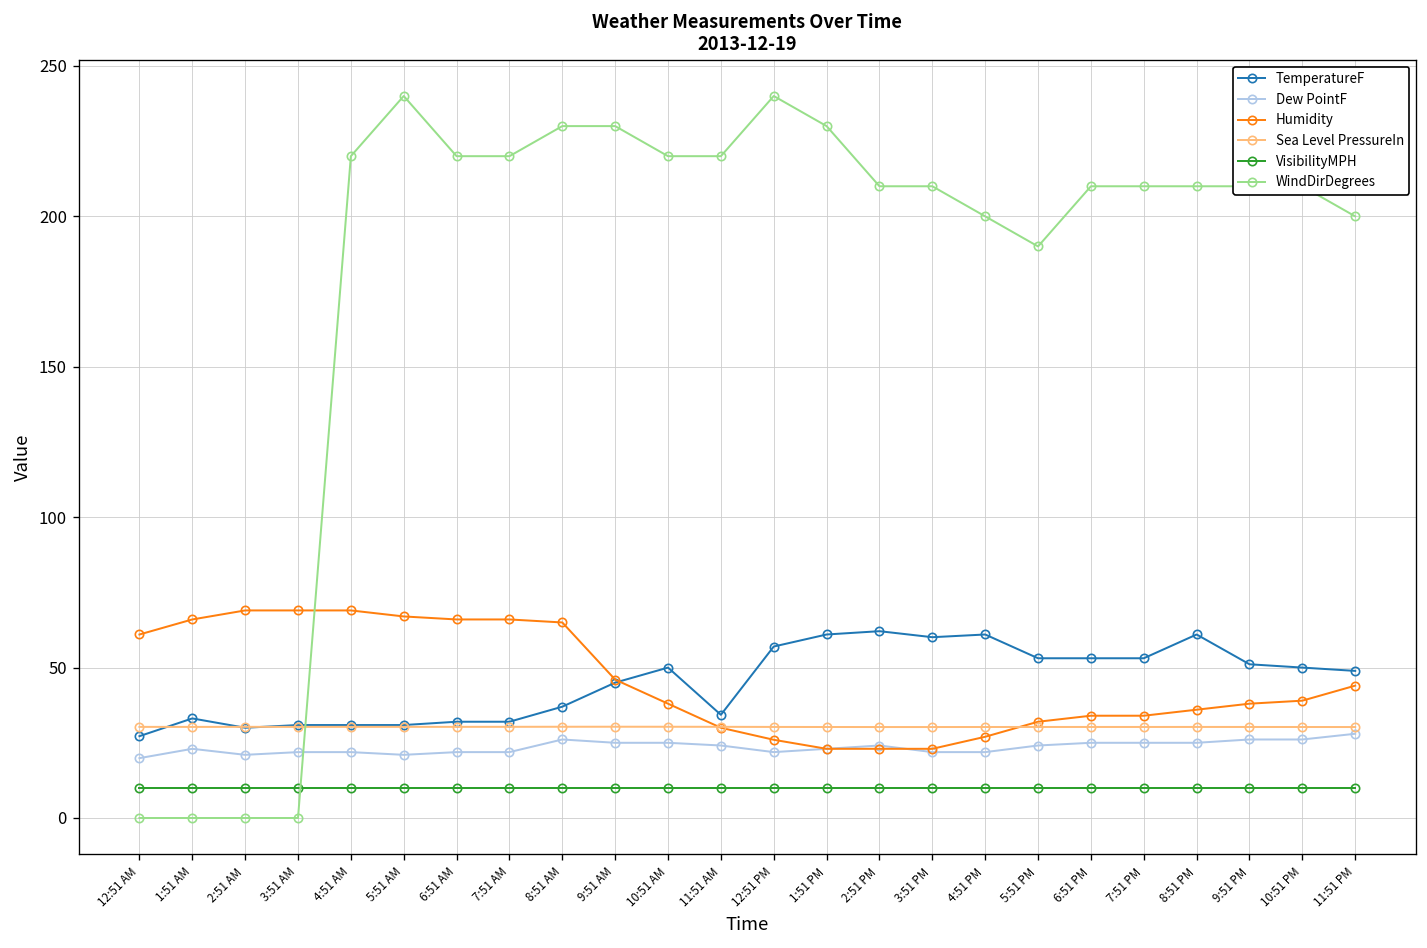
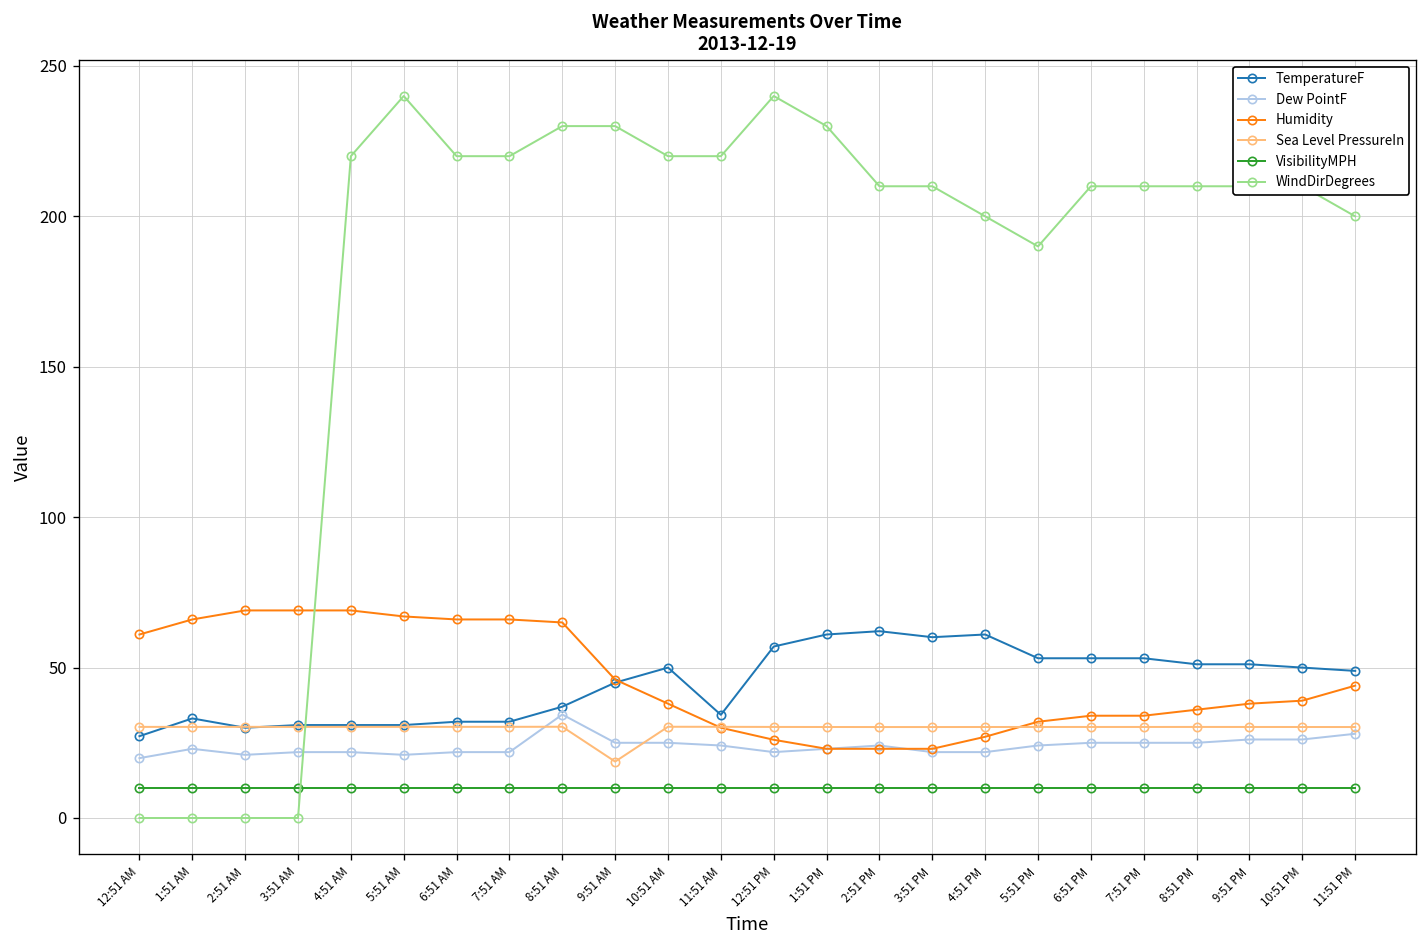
Dew PointF, 8:51 AM: 26 -> 34
Sea Level PressureIn, 9:51 AM: 30 -> 19
TemperatureF, 8:51 PM: 61 -> 51
